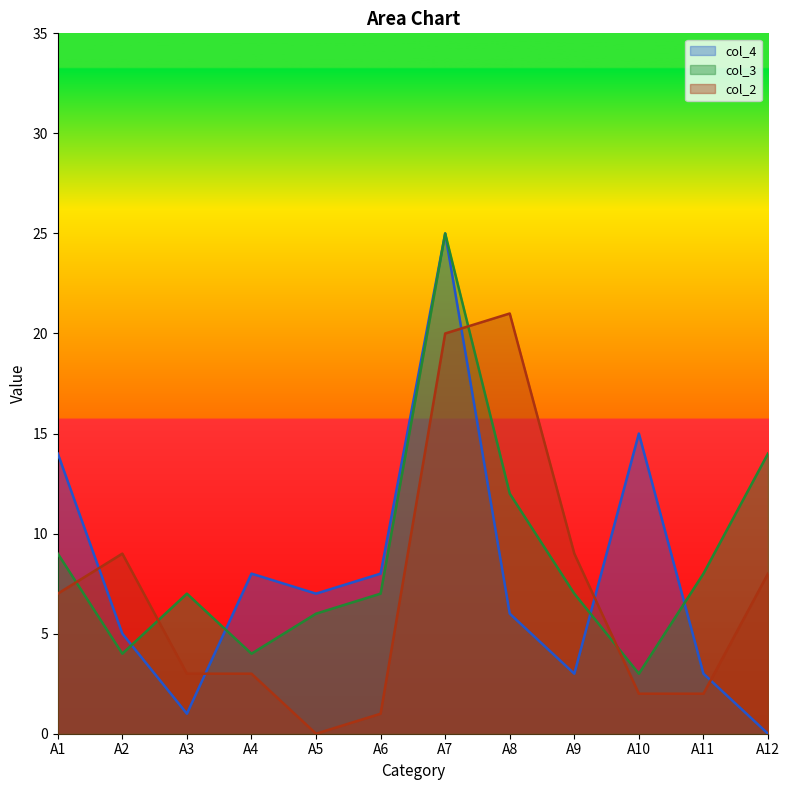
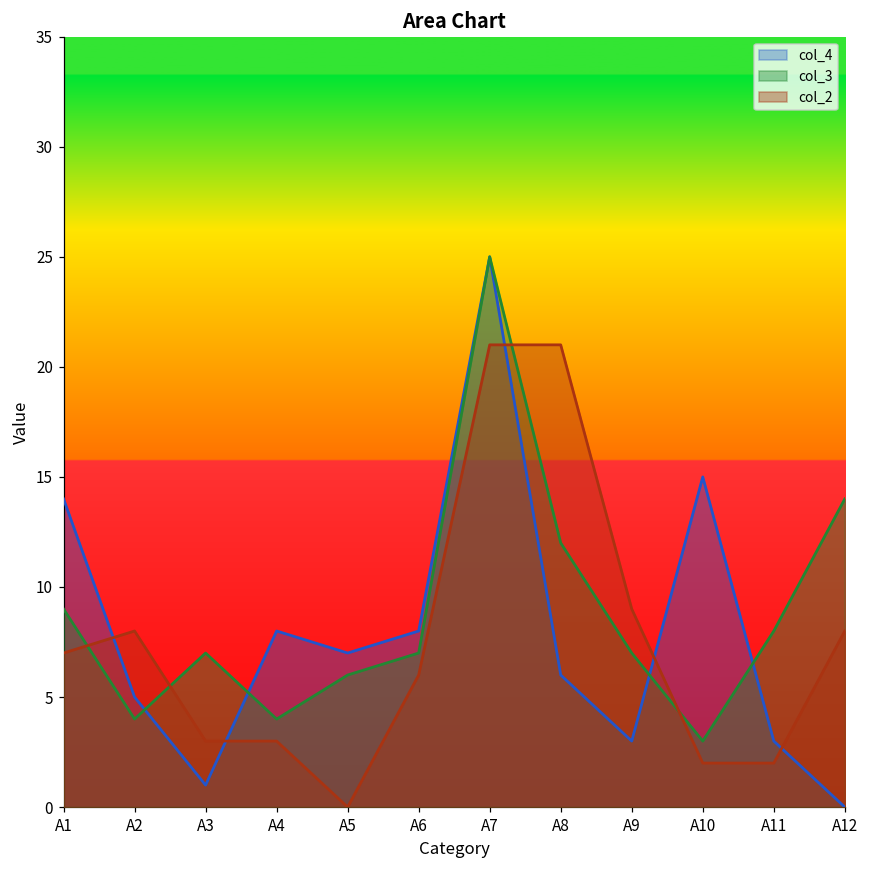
col_2, A2: 9 -> 8
col_2, A6: 1 -> 6
col_2, A7: 20 -> 21
